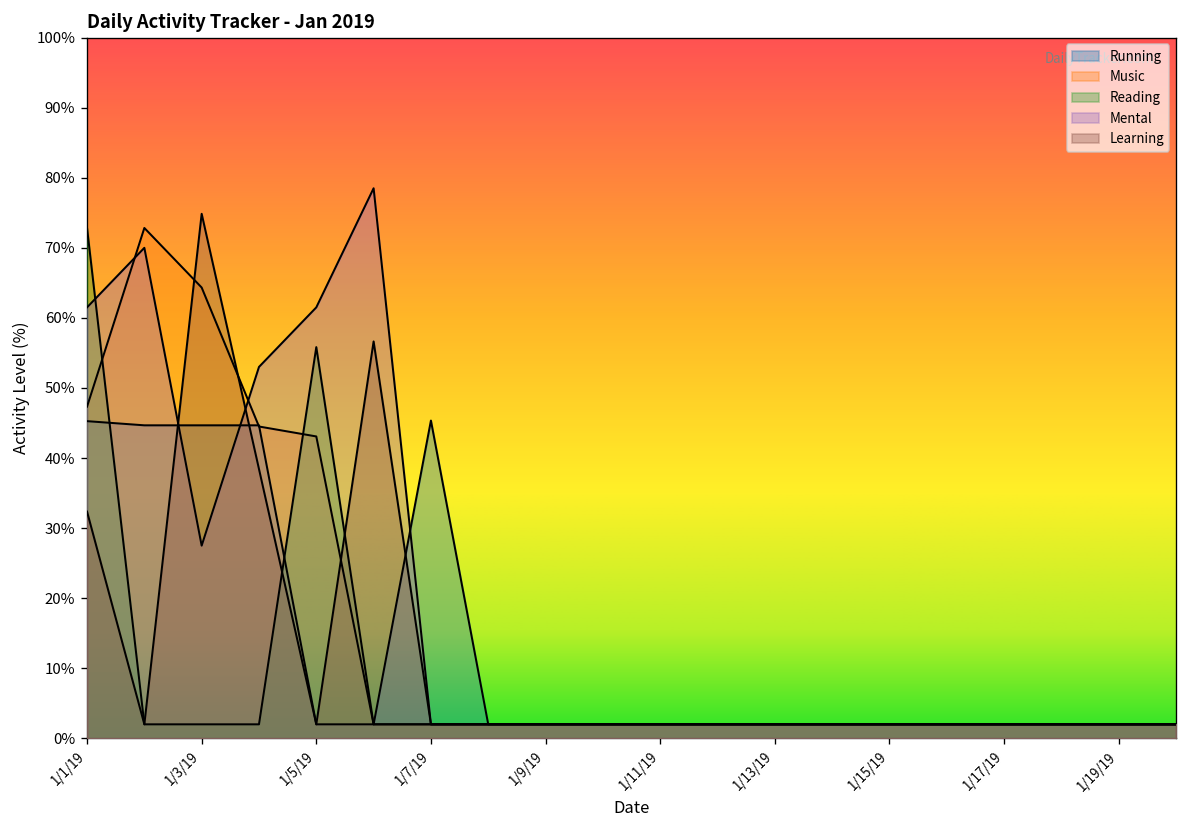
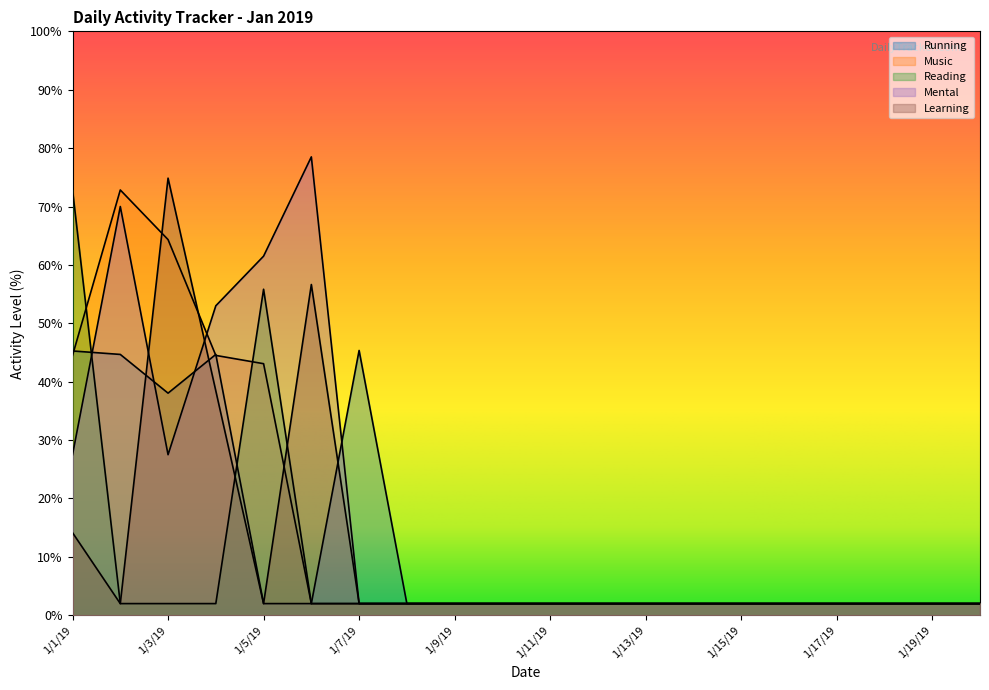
Music, 1/1/19: 47% -> 45%
Mental, 1/1/19: 61% -> 28%
Learning, 1/1/19: 32% -> 14%
Running, 1/3/19: 45% -> 38%
